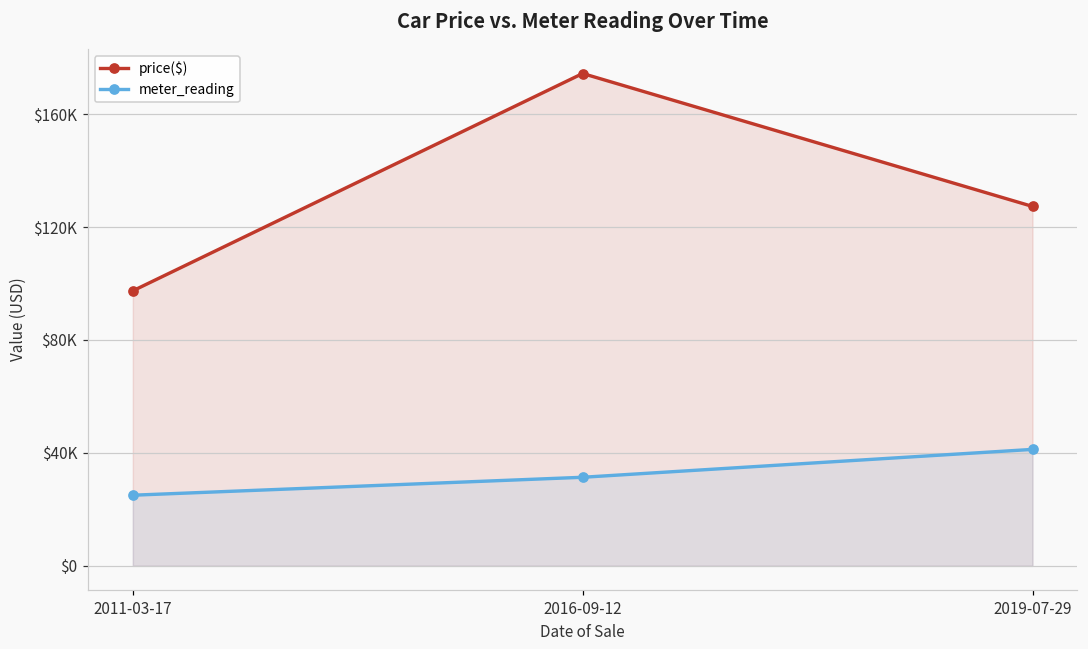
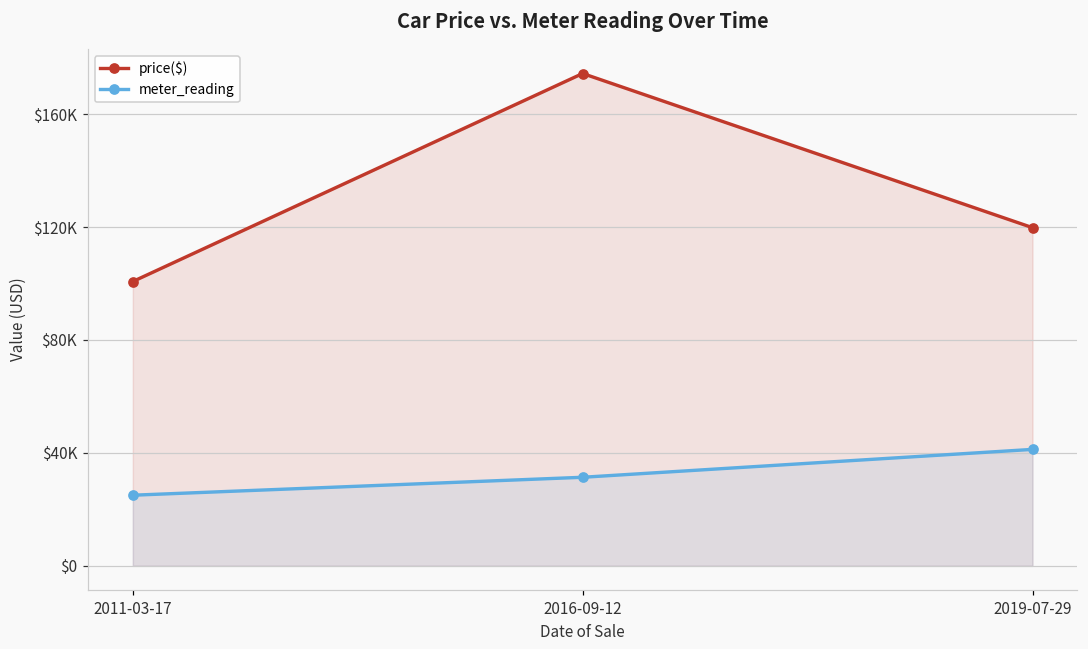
price($), 2011-03-17: $97000 -> $101000
price($), 2019-07-29: $127000 -> $120000
